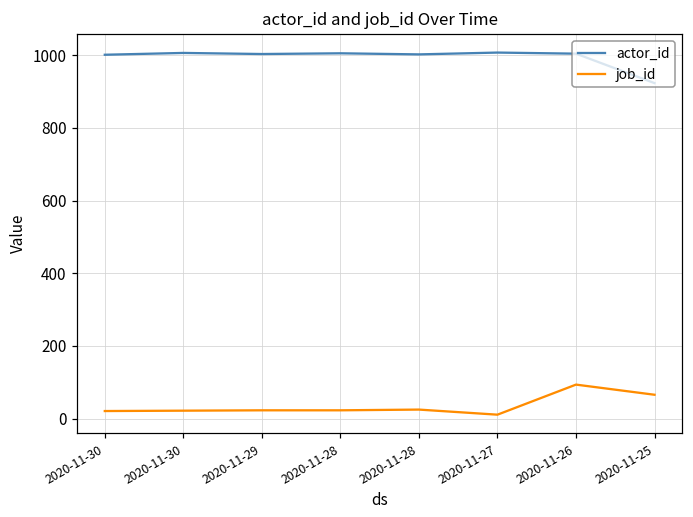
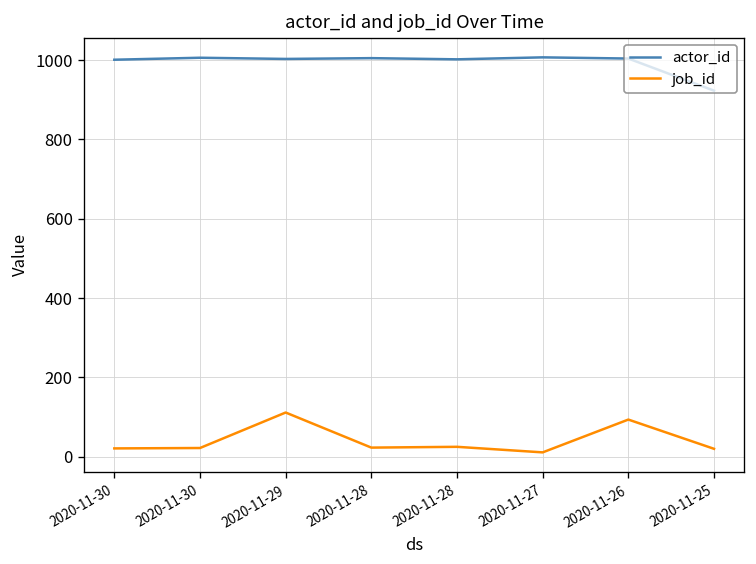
job_id, 2020-11-29: 20 -> 110
job_id, 2020-11-25: 70 -> 20
